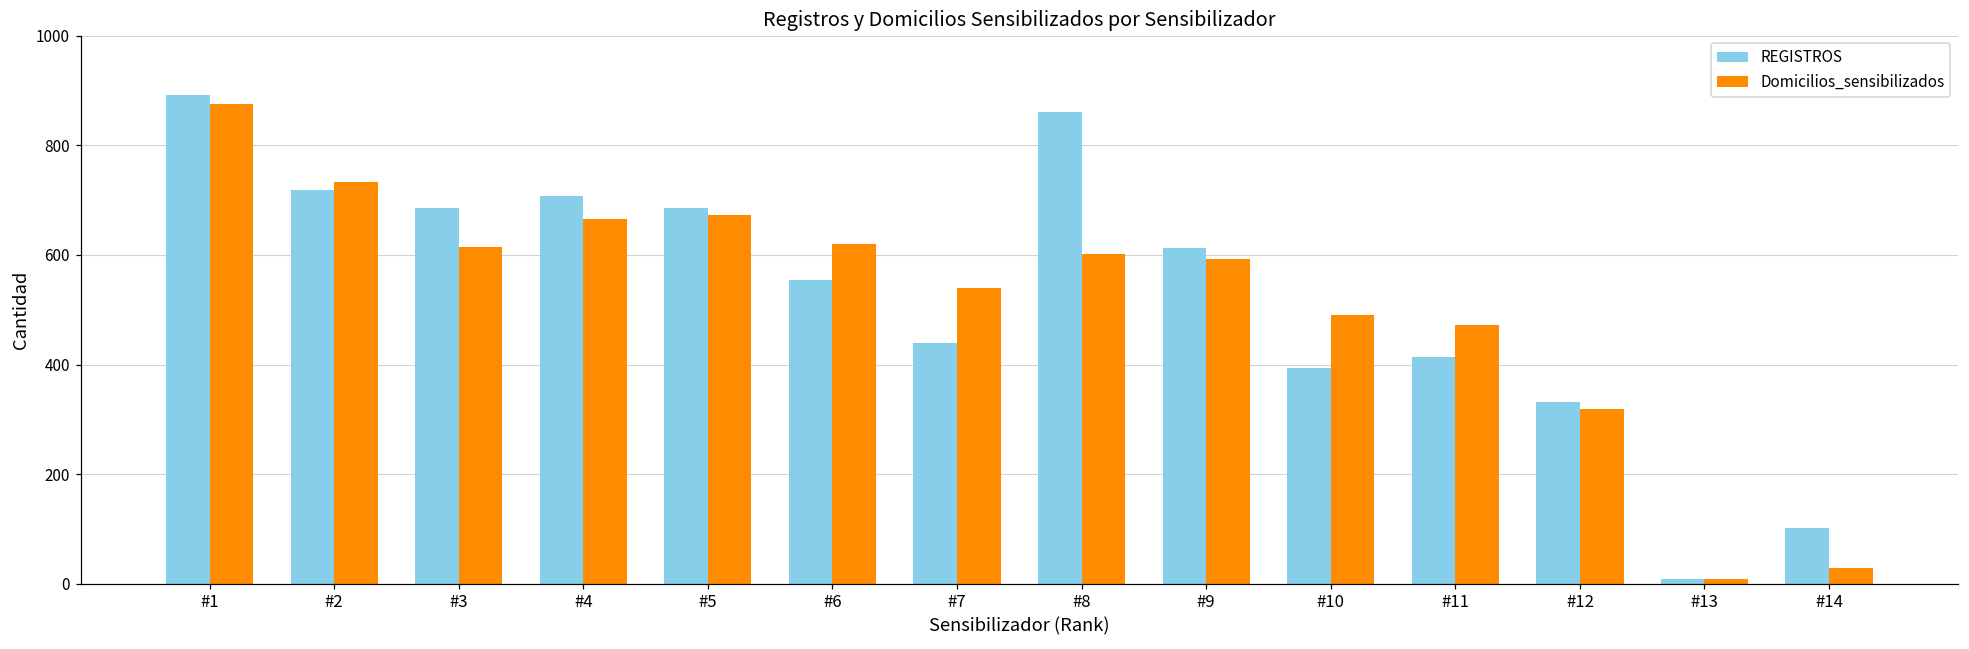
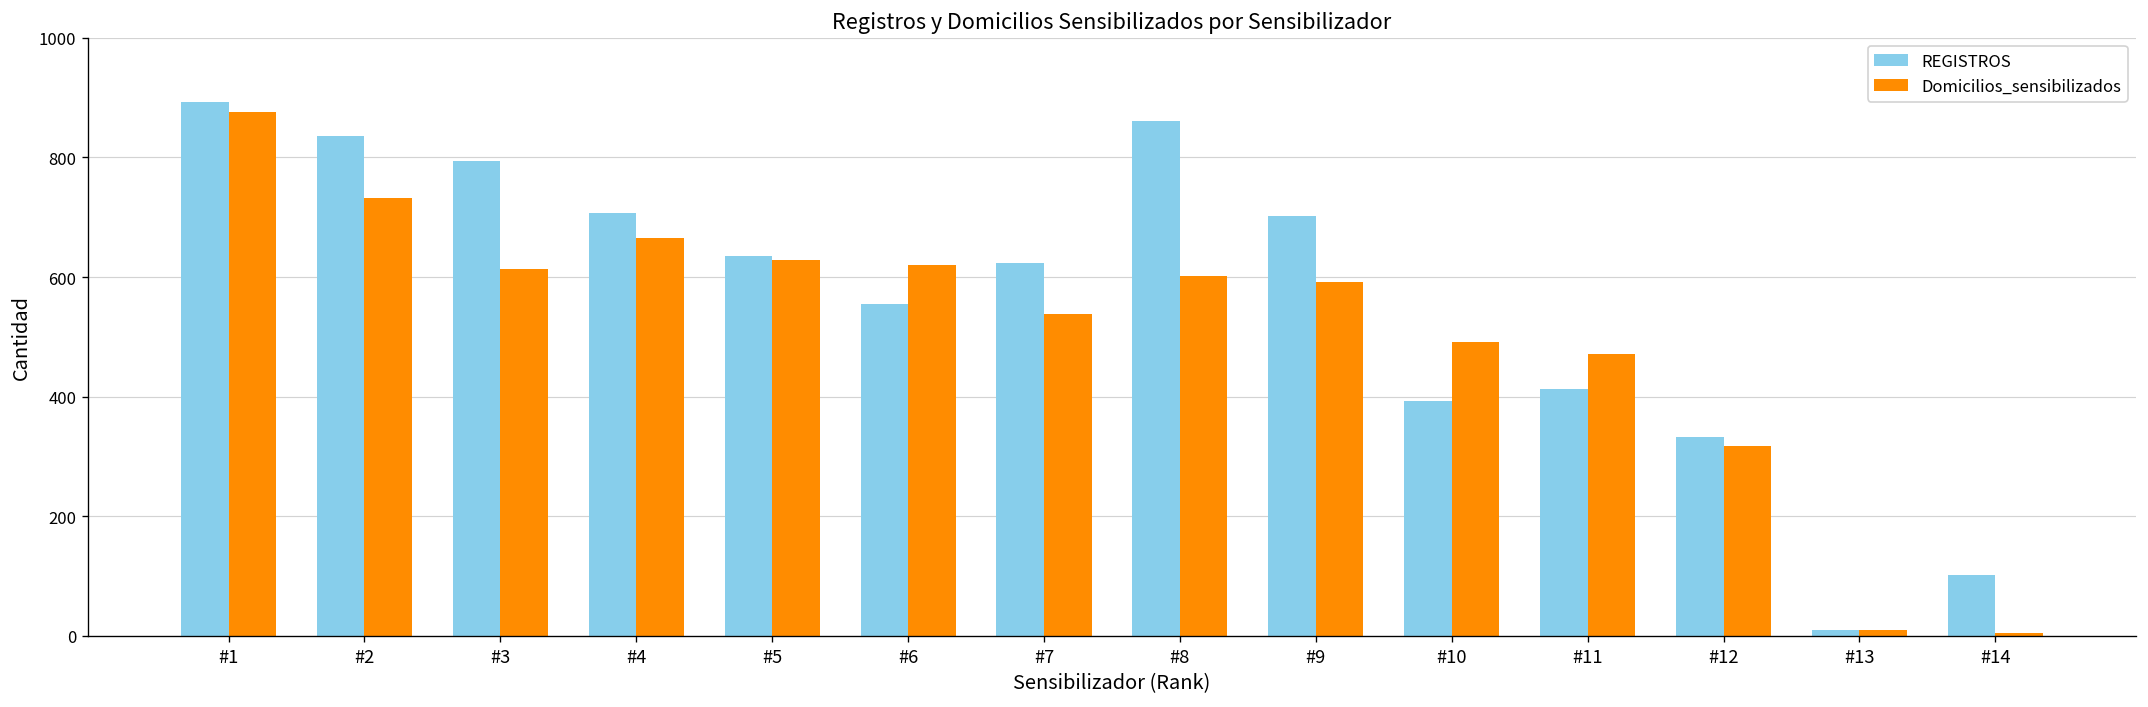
REGISTROS, #2: 720 -> 840
REGISTROS, #3: 690 -> 790
REGISTROS, #5: 690 -> 640
Domicilios_sensibilizados, #5: 670 -> 630
REGISTROS, #7: 440 -> 620
REGISTROS, #9: 610 -> 700
Domicilios_sensibilizados, #14: 30 -> 10
